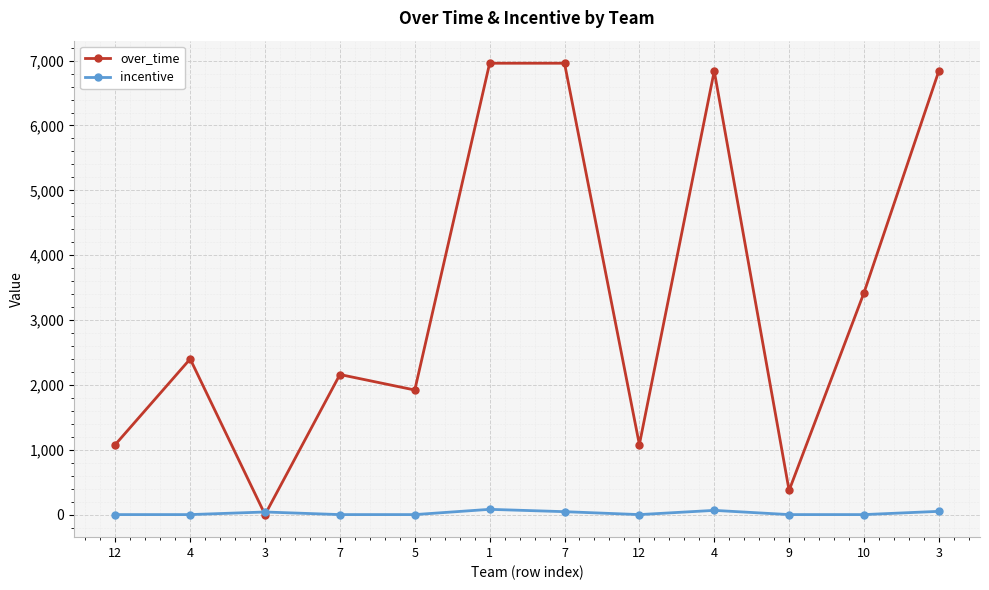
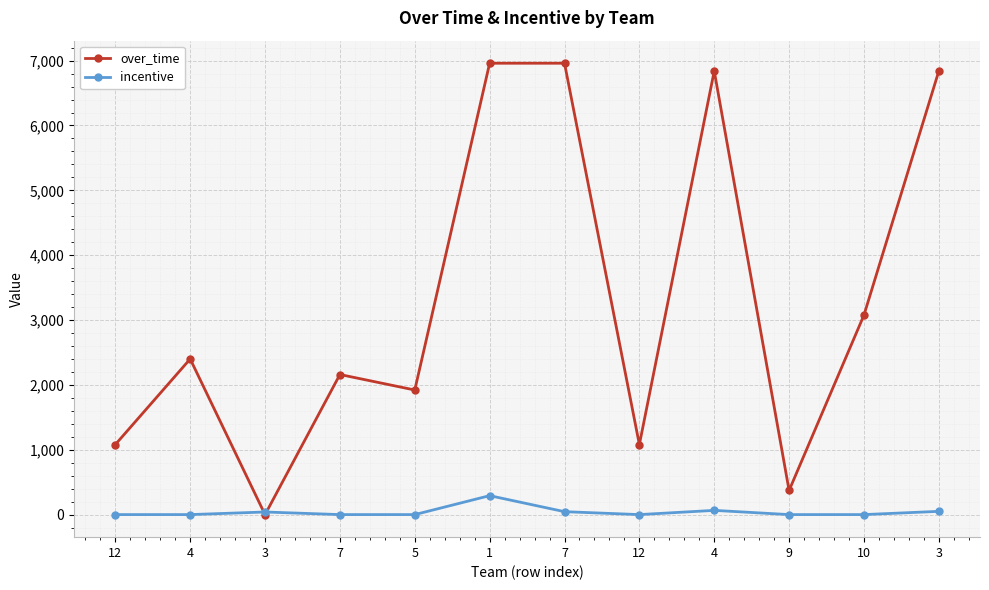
incentive, 1: 100 -> 300
over_time, 10: 3,400 -> 3,100
